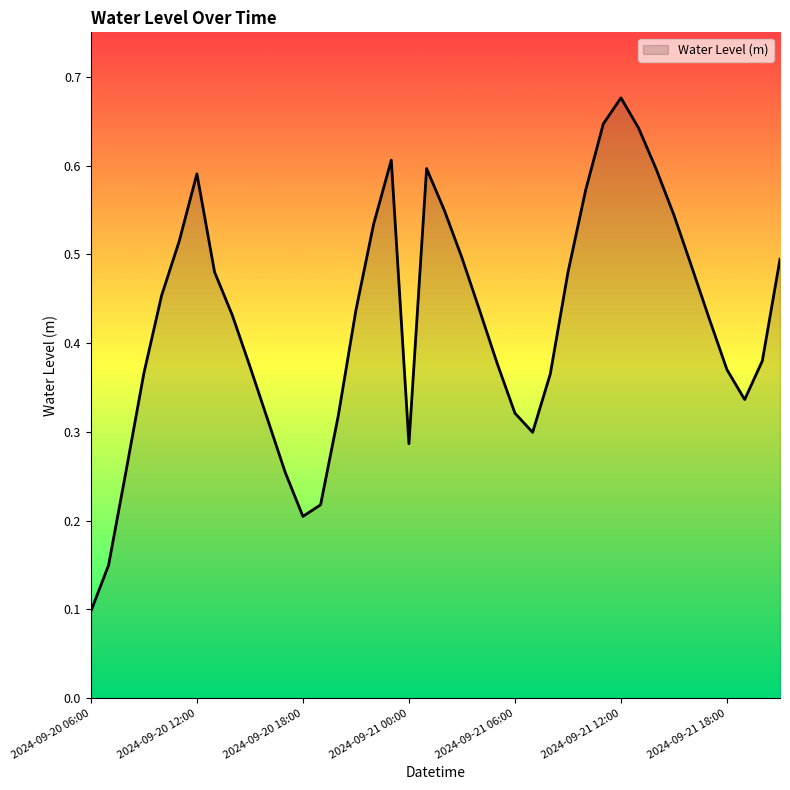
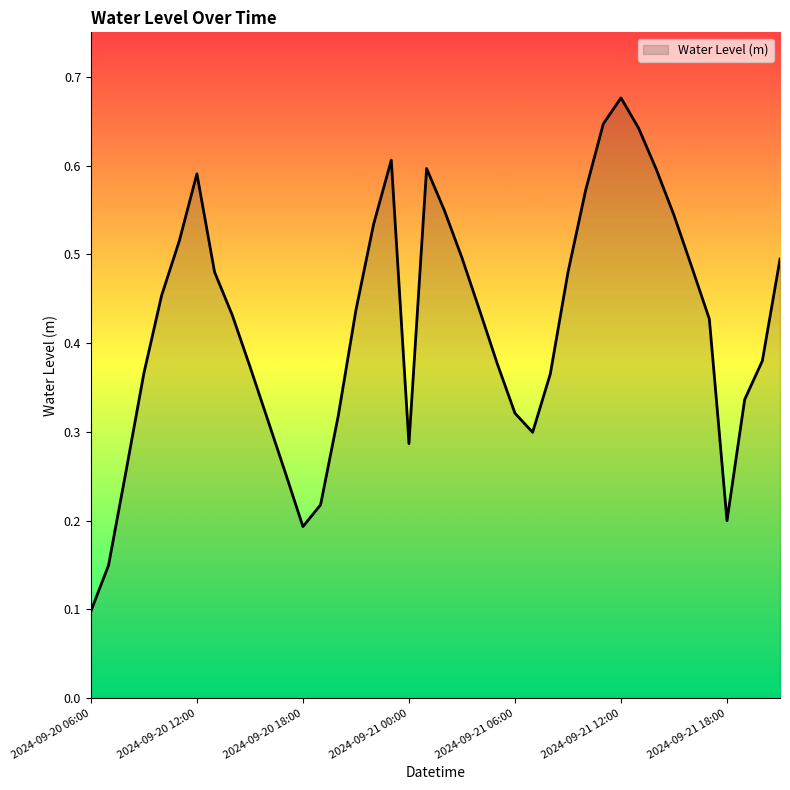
2024-09-20 18:00: 0.20 -> 0.19
2024-09-21 18:00: 0.37 -> 0.20
